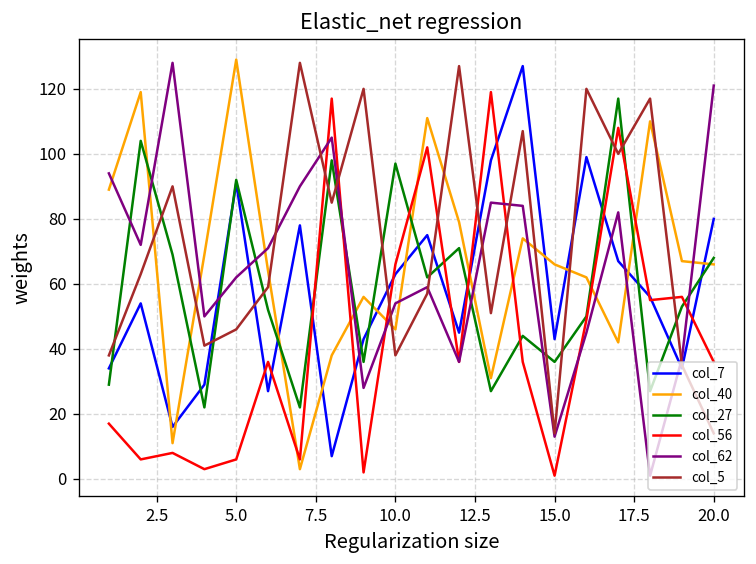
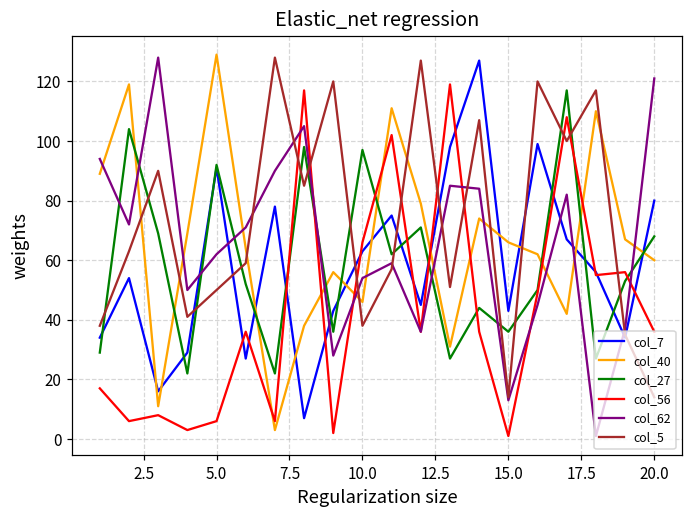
col_5, 5.0: 46 -> 50
col_40, 20.0: 66 -> 60
